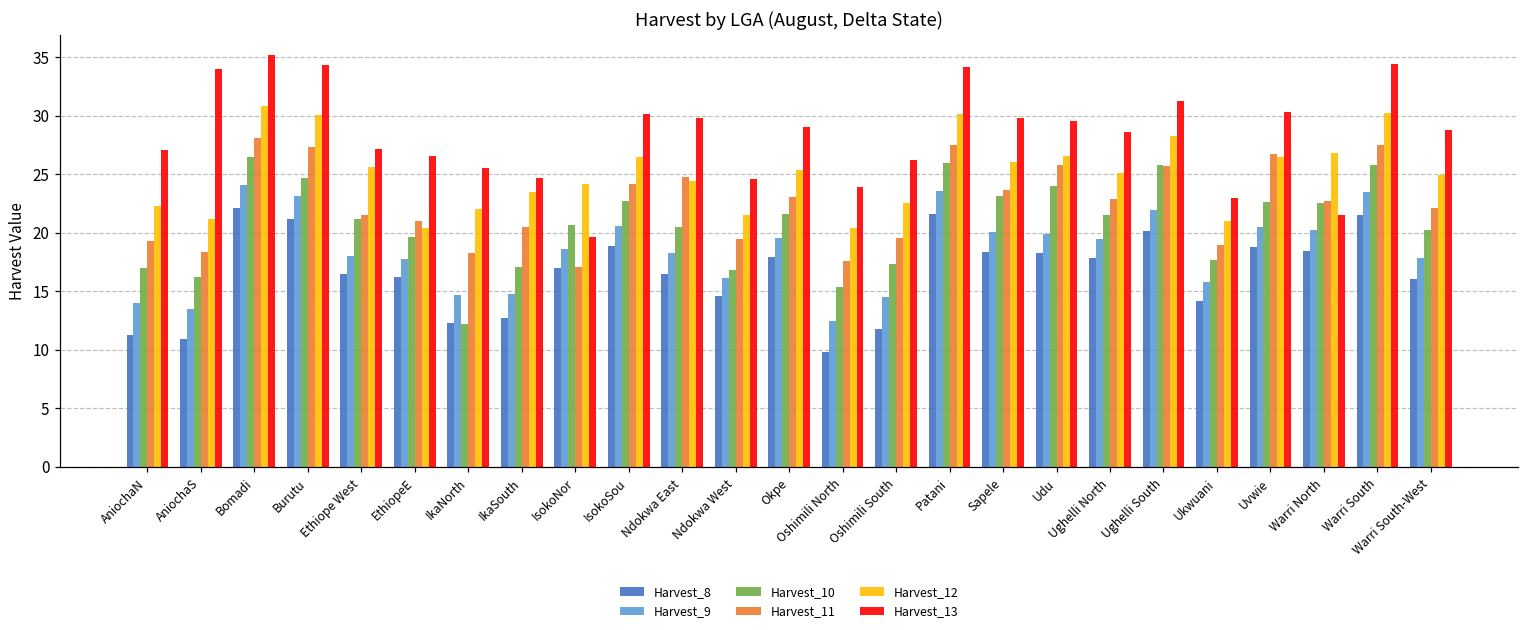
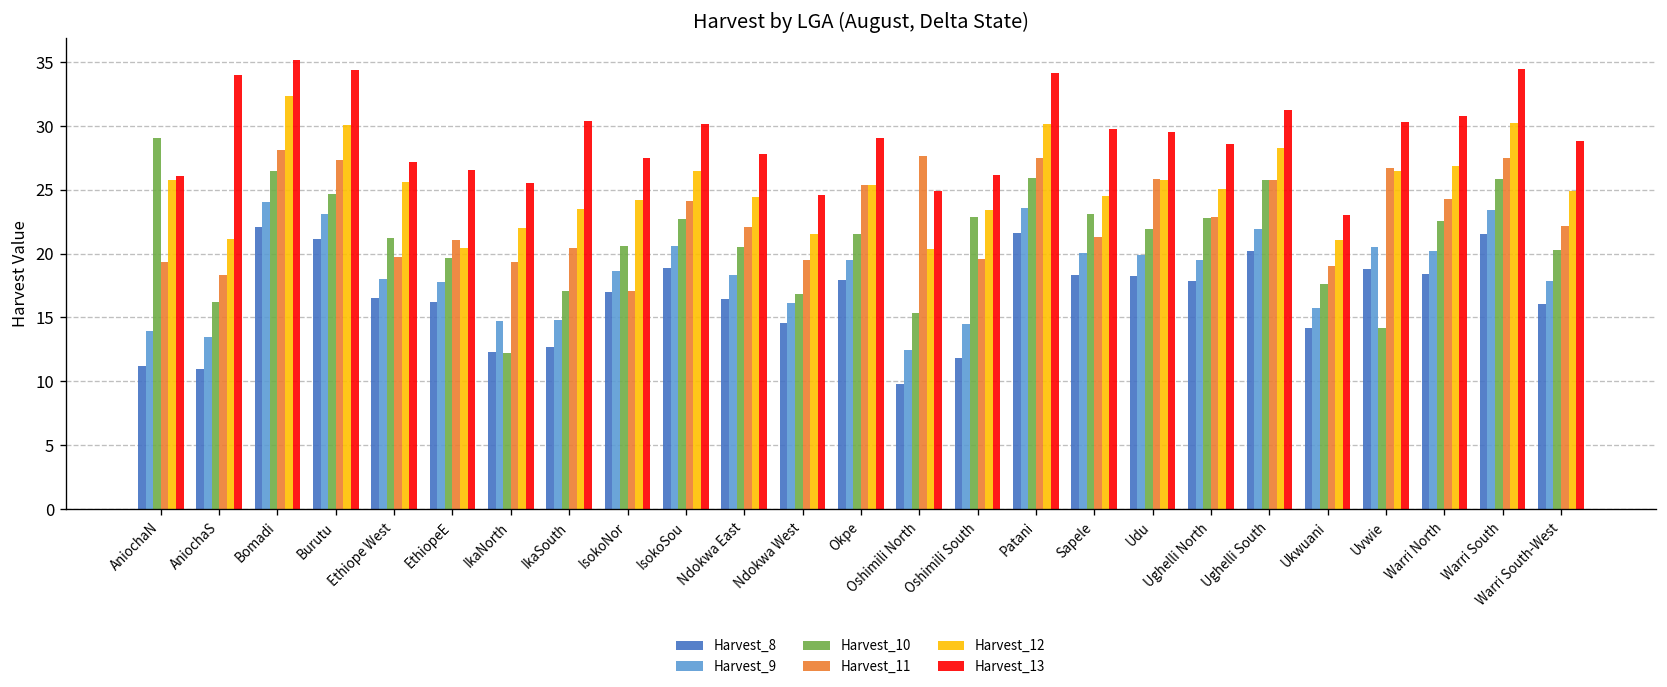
Harvest_10, AniochaN: 17.0 -> 29.1
Harvest_12, AniochaN: 22.3 -> 25.8
Harvest_13, AniochaN: 27.1 -> 26.1
Harvest_12, Bomadi: 30.8 -> 32.3
Harvest_11, Ethiope West: 21.5 -> 19.7
Harvest_11, IkaNorth: 18.3 -> 19.3
Harvest_13, IkaSouth: 24.7 -> 30.4
Harvest_13, IsokoNor: 19.6 -> 27.5
Harvest_11, Ndokwa East: 24.8 -> 22.1
Harvest_13, Ndokwa East: 29.8 -> 27.8
Harvest_11, Okpe: 23.0 -> 25.4
Harvest_11, Oshimili North: 17.6 -> 27.6
Harvest_13, Oshimili North: 23.9 -> 24.9
Harvest_10, Oshimili South: 17.3 -> 22.9
Harvest_12, Oshimili South: 22.5 -> 23.4
Harvest_11, Sapele: 23.6 -> 21.3
Harvest_12, Sapele: 26.0 -> 24.5
Harvest_10, Udu: 24.0 -> 22.0
Harvest_12, Udu: 26.6 -> 25.7
Harvest_10, Ughelli North: 21.5 -> 22.8
Harvest_10, Uvwie: 22.6 -> 14.2
Harvest_11, Warri North: 22.8 -> 24.3
Harvest_13, Warri North: 21.5 -> 30.8
